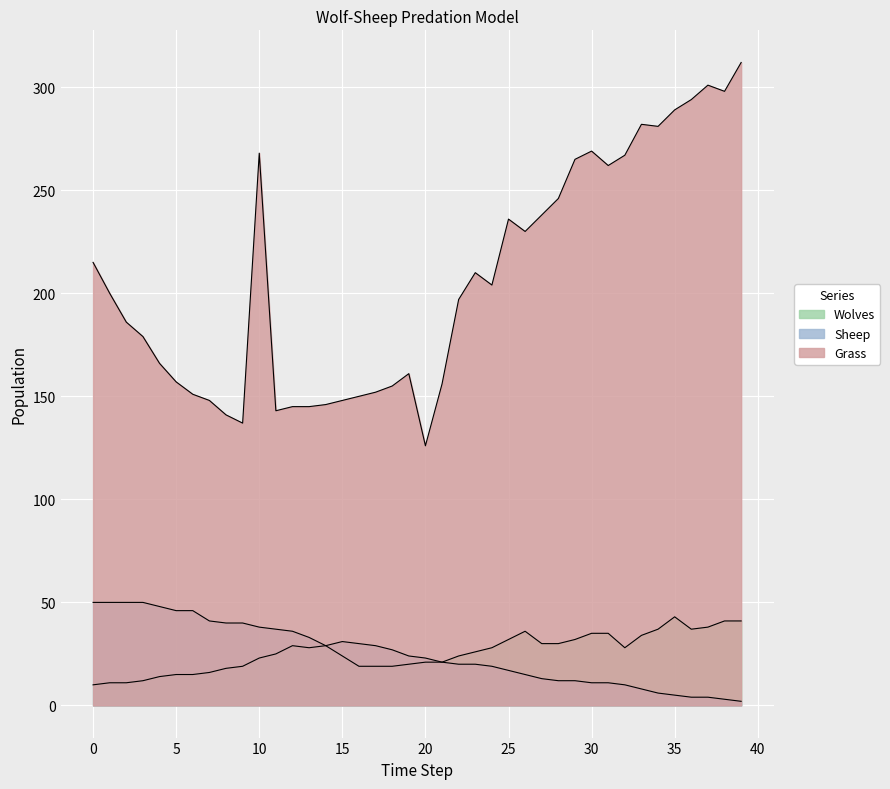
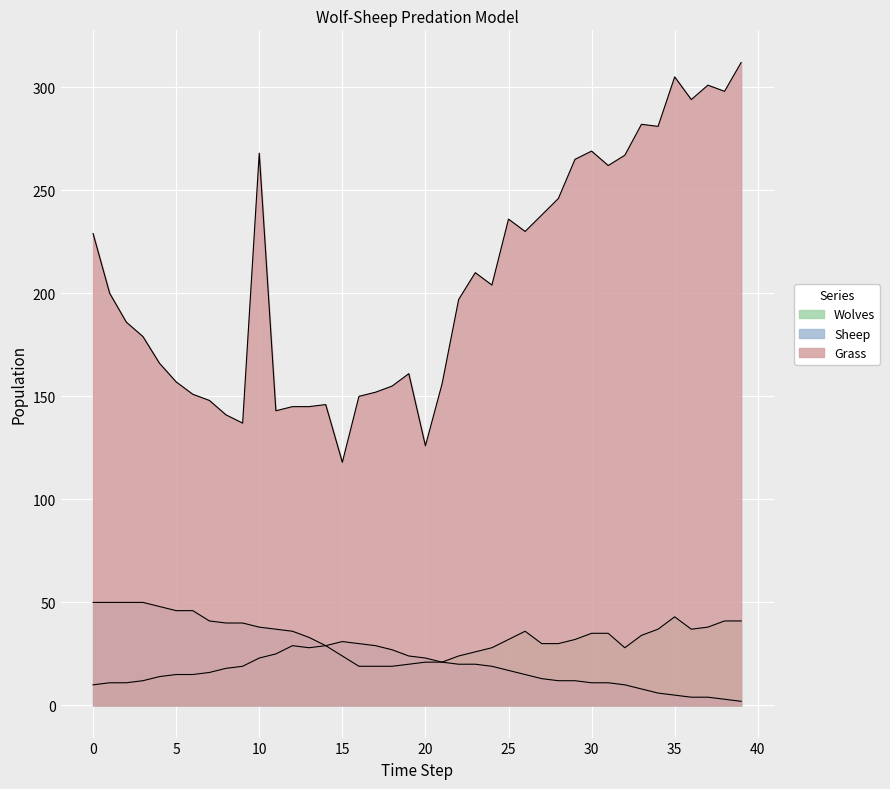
Grass, 0: 215 -> 229
Grass, 15: 148 -> 118
Grass, 35: 289 -> 305
